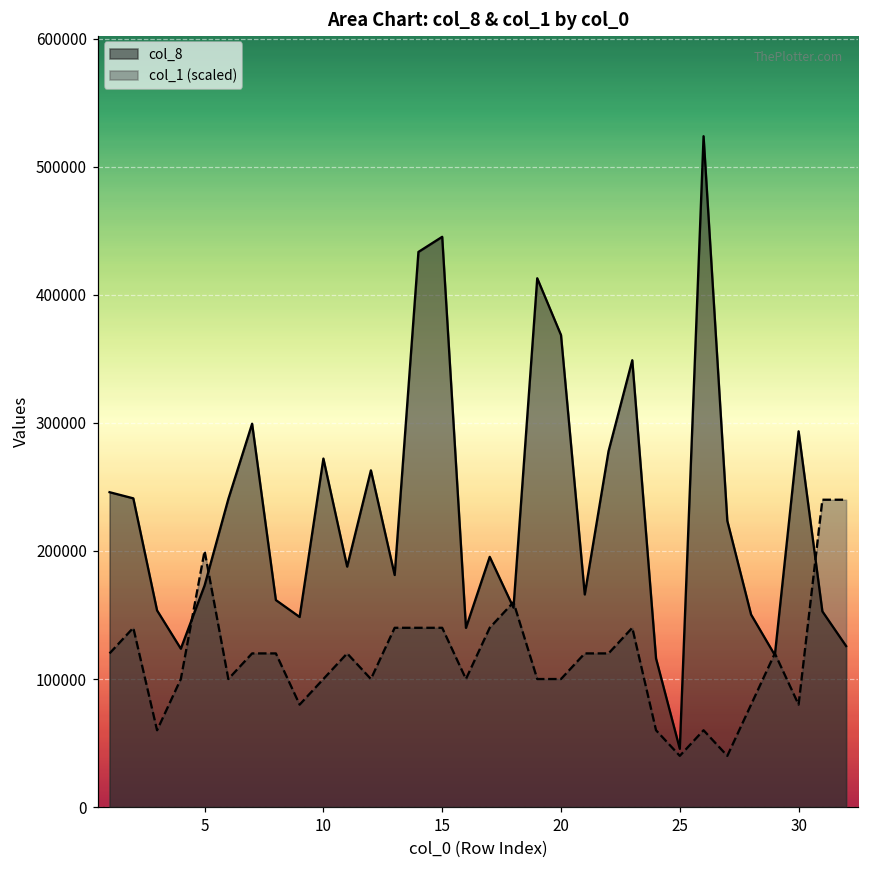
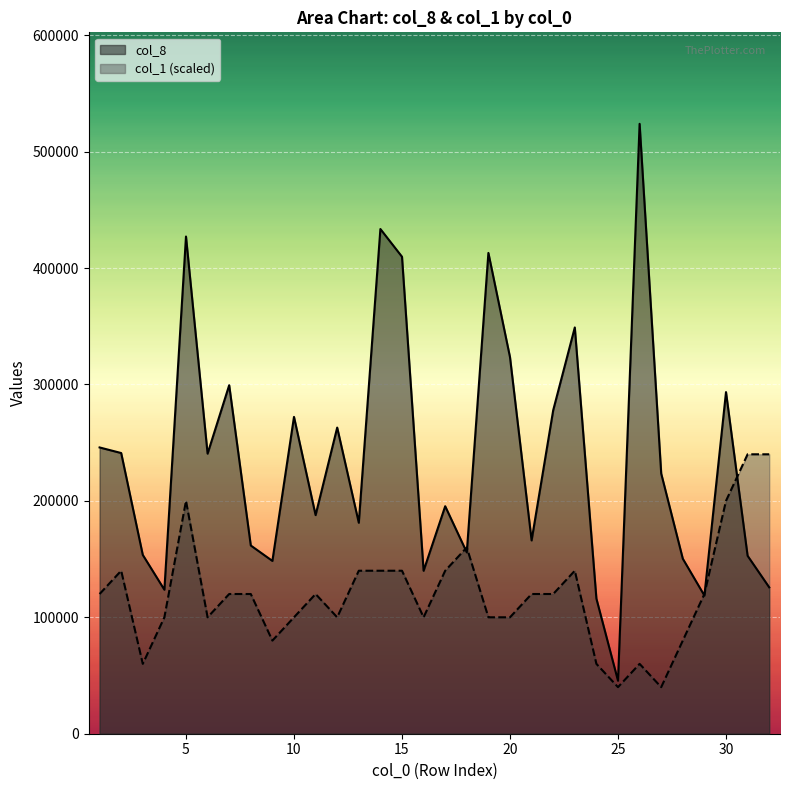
col_8, 5: 173000 -> 427000
col_8, 15: 445000 -> 410000
col_8, 20: 369000 -> 323000
col_1 (scaled), 30: 80000 -> 200000
